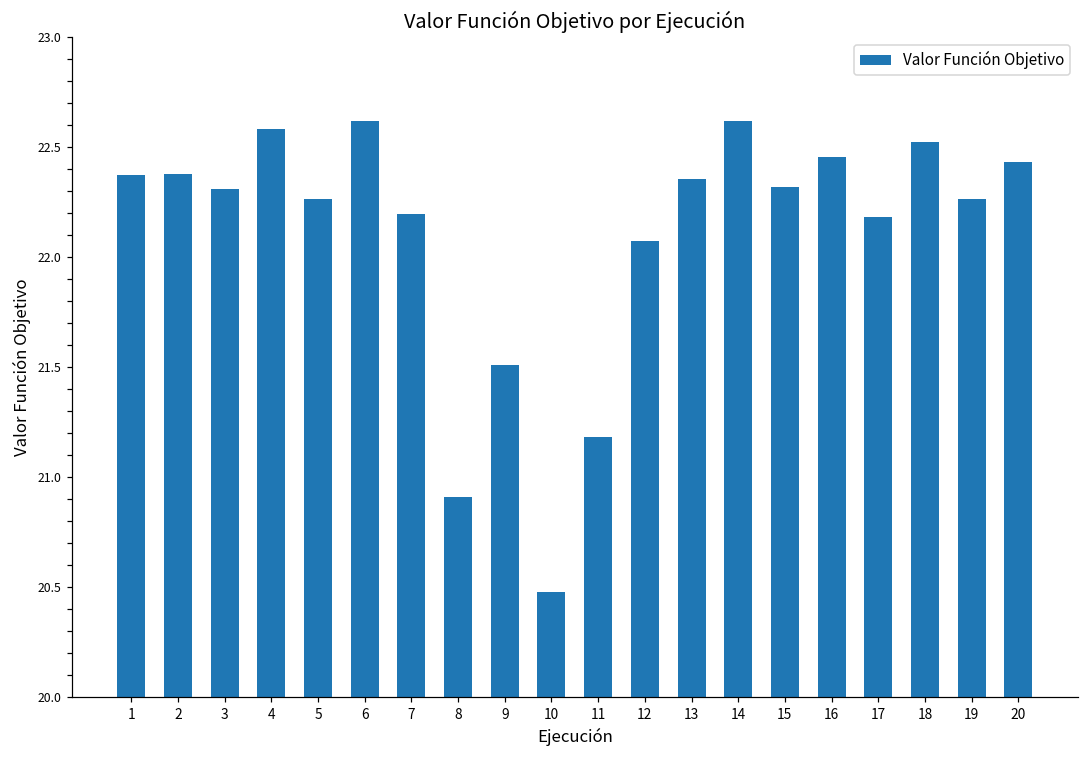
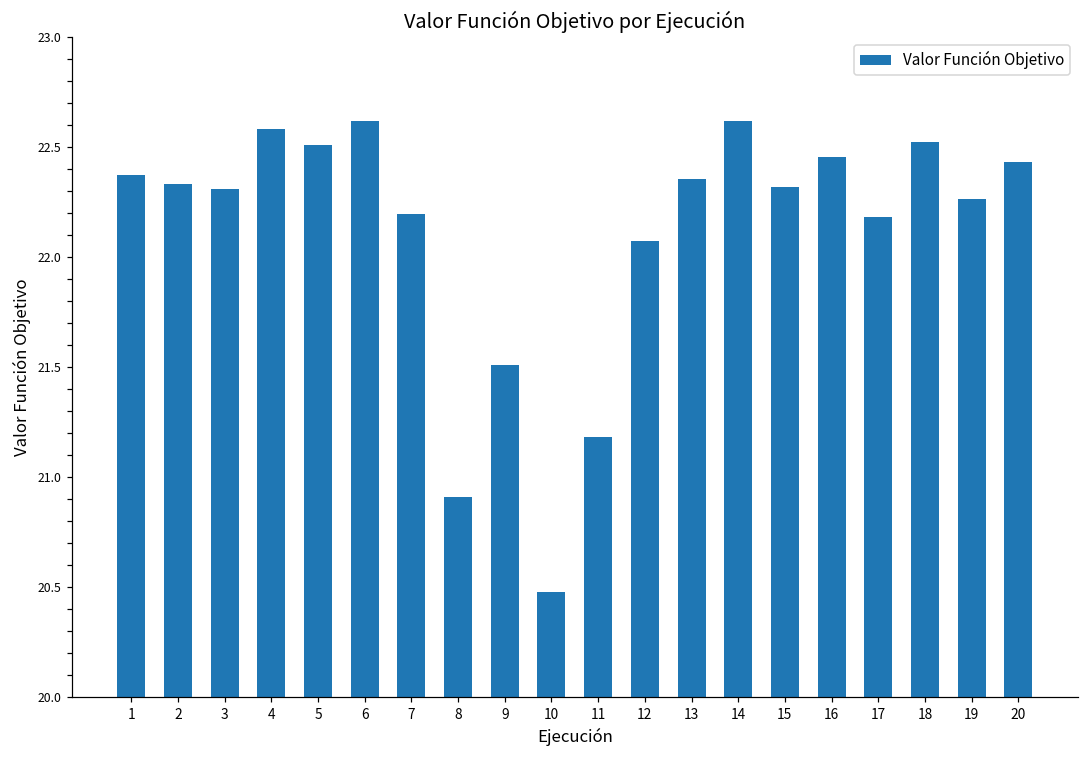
2: 22.38 -> 22.33
5: 22.26 -> 22.51
